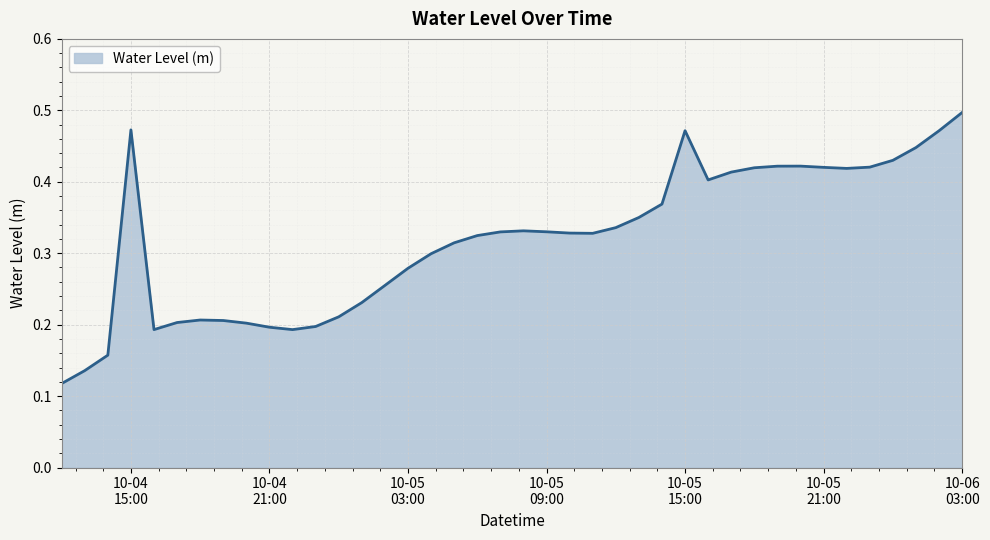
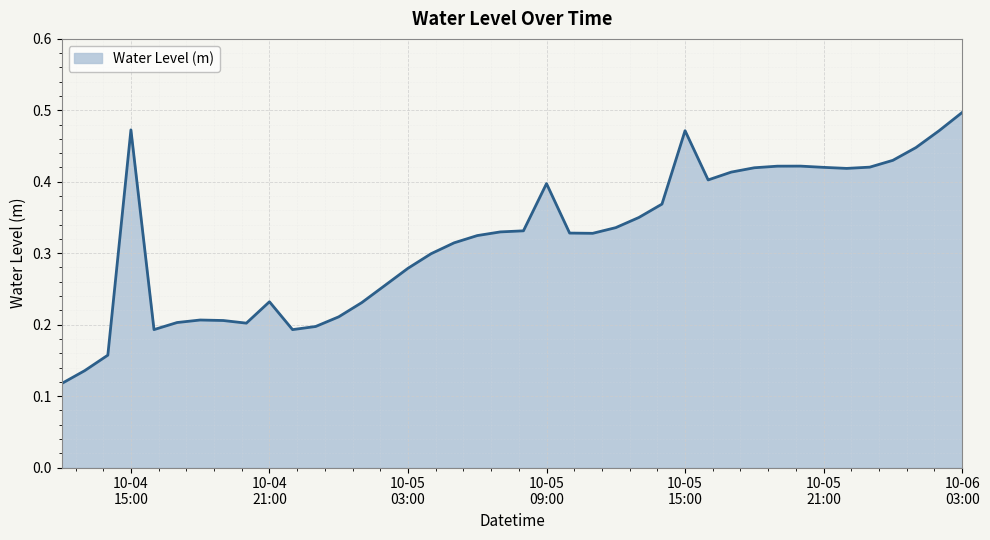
10-04 21:00: 0.20 -> 0.23
10-05 09:00: 0.33 -> 0.40
